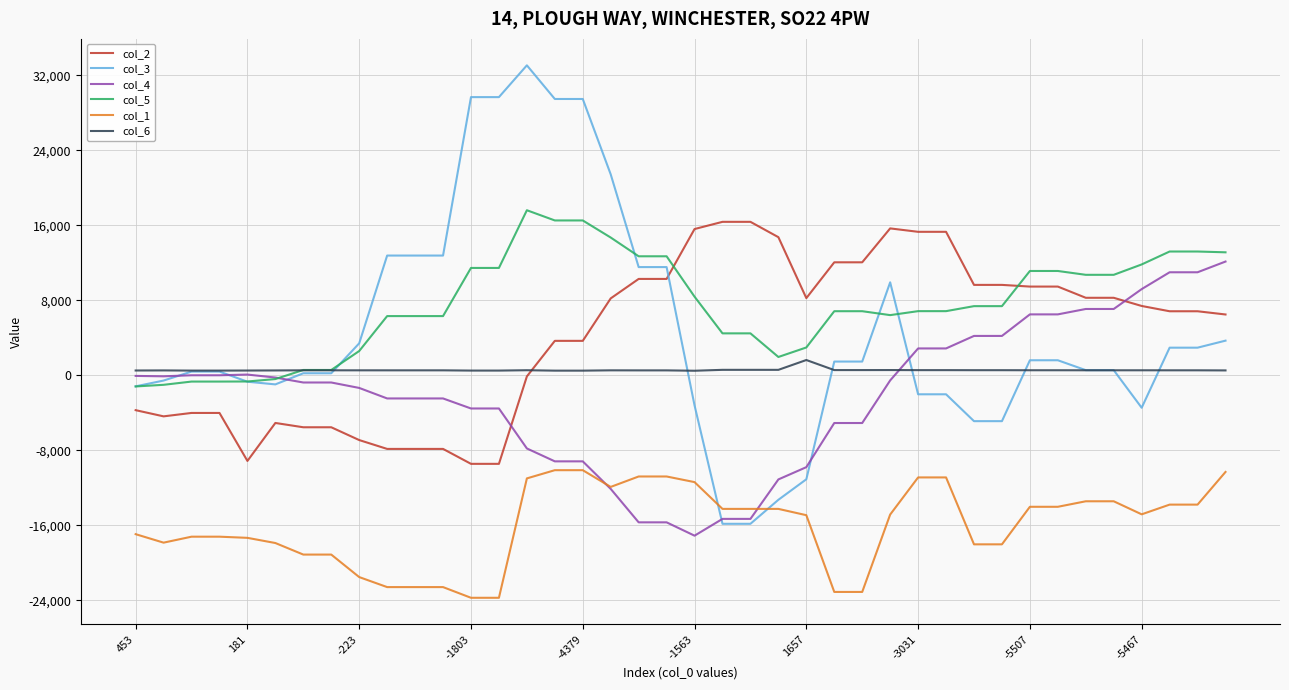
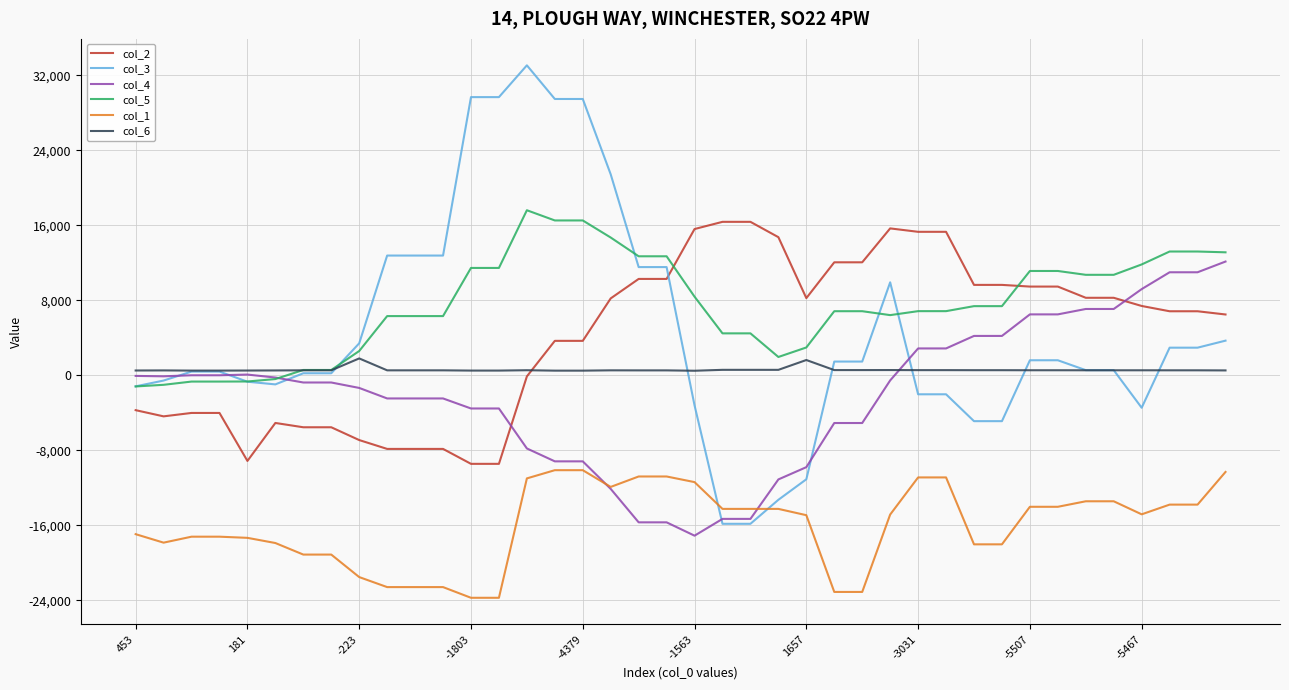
col_6, -223: 1,000 -> 2,000
